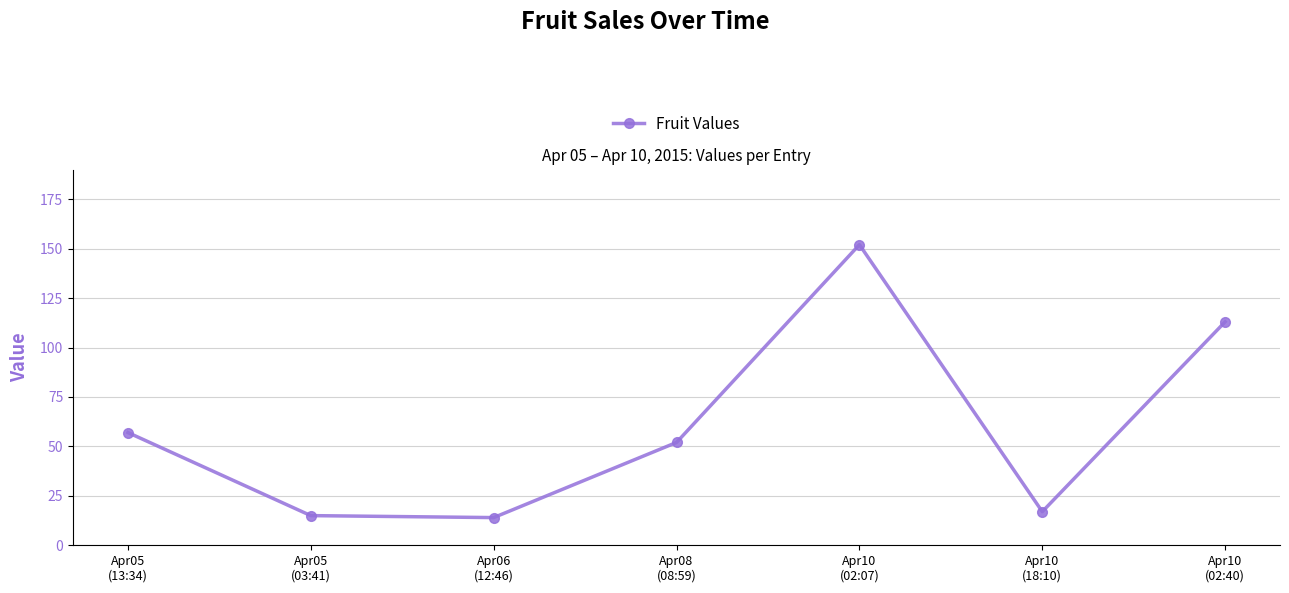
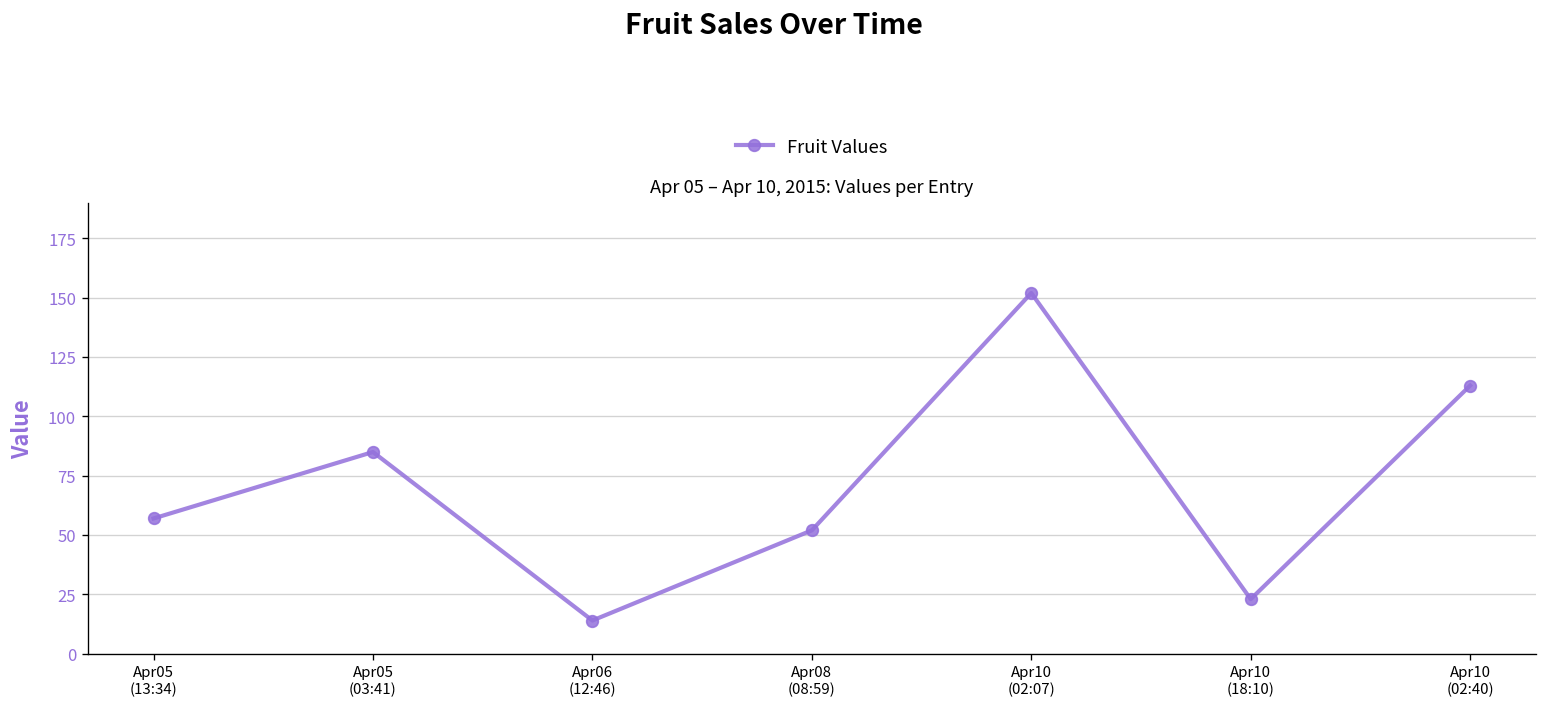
Apr05 (03:41): 15 -> 85
Apr10 (18:10): 17 -> 23
